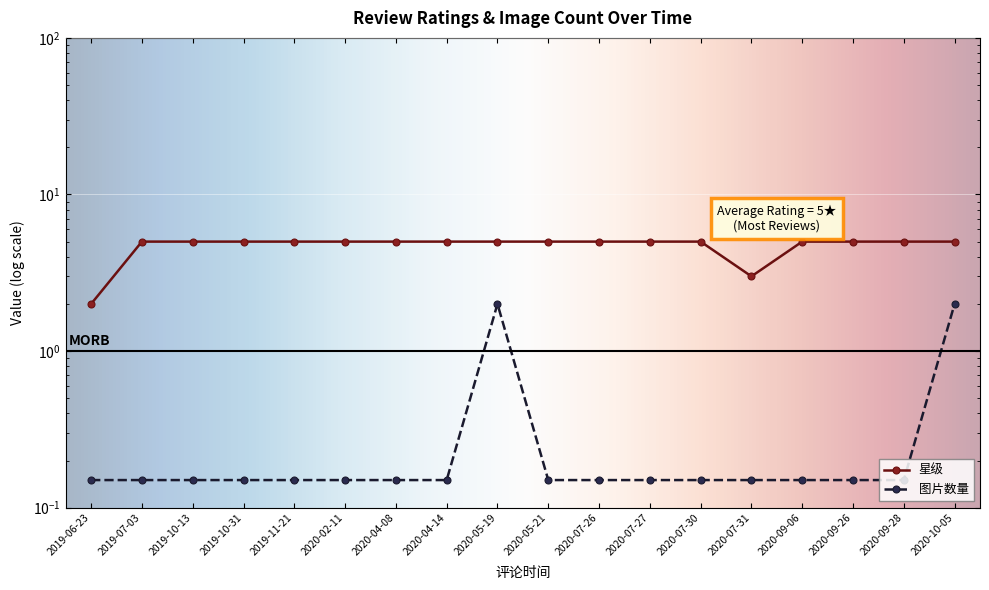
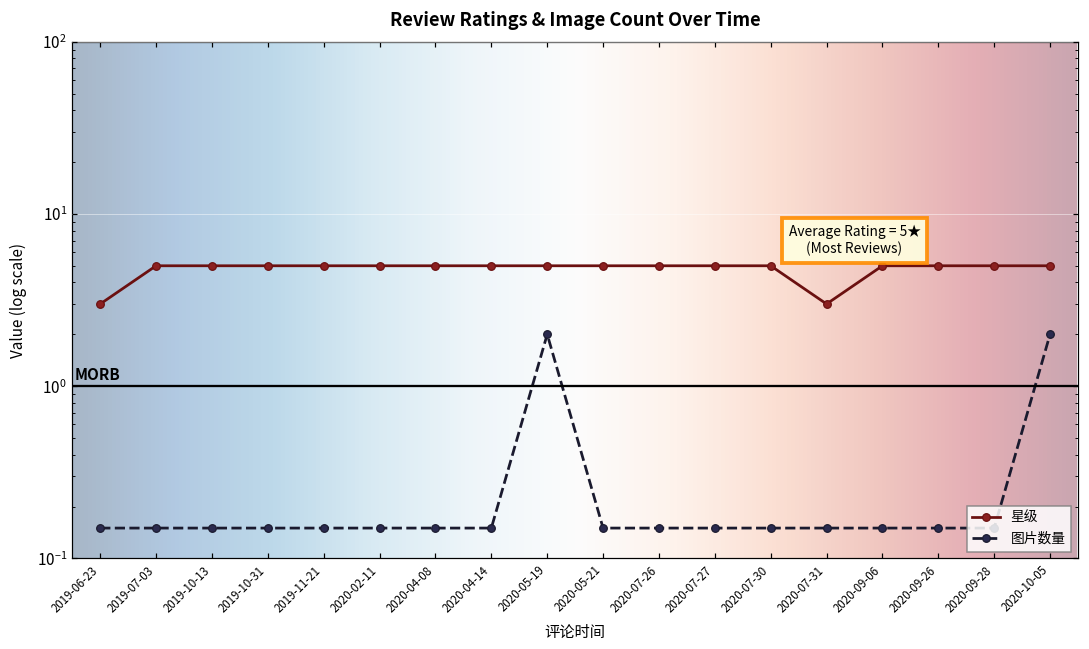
星级, 2019-06-23: 2 -> 3
